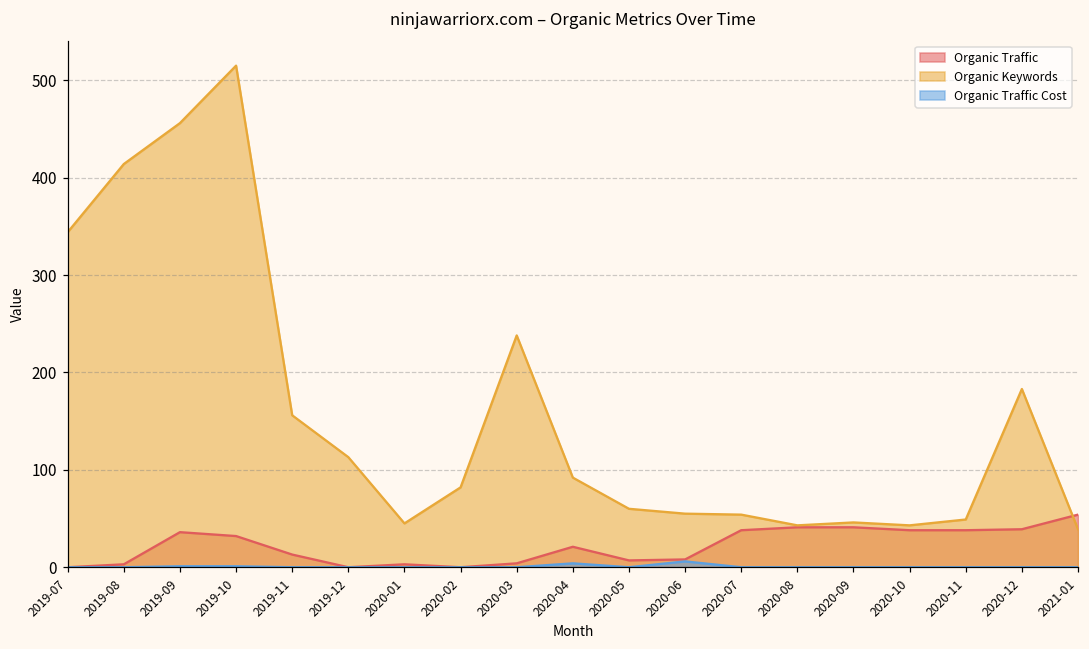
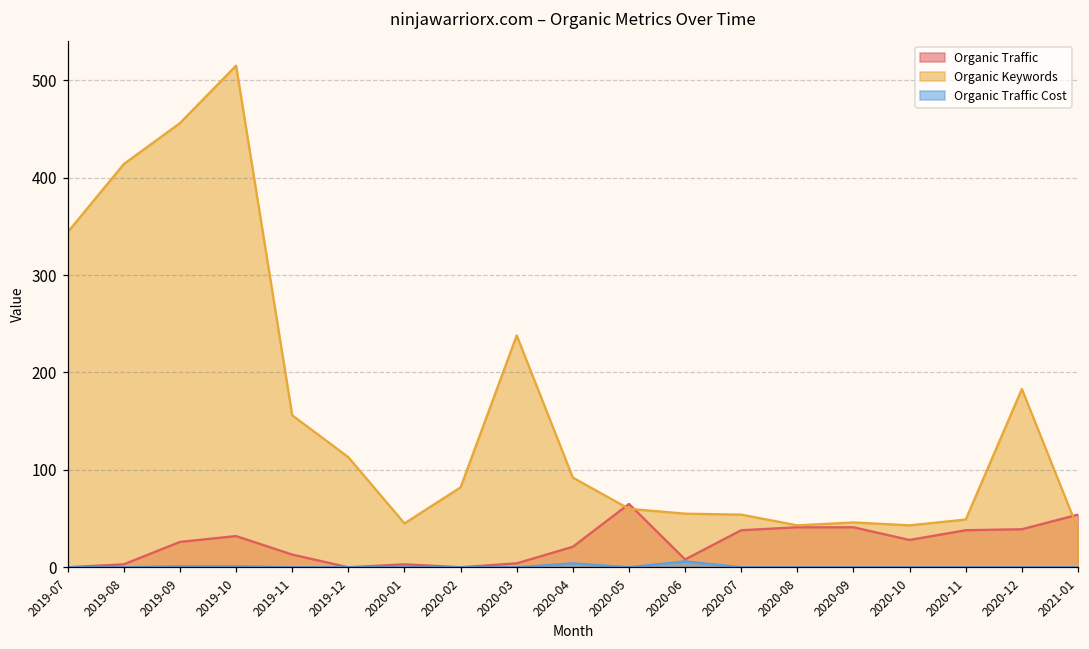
Organic Traffic, 2019-09: 40 -> 30
Organic Traffic, 2020-05: 10 -> 70
Organic Traffic, 2020-10: 40 -> 30
